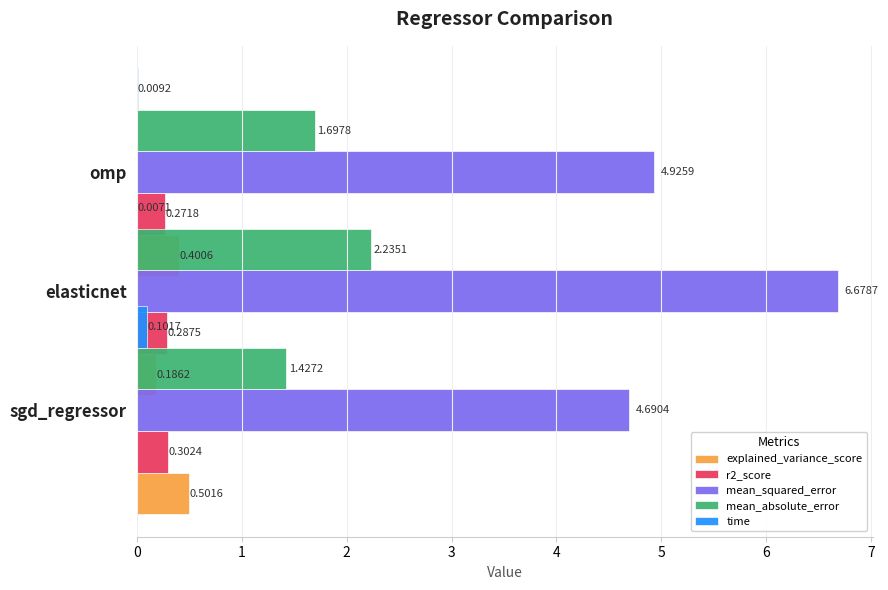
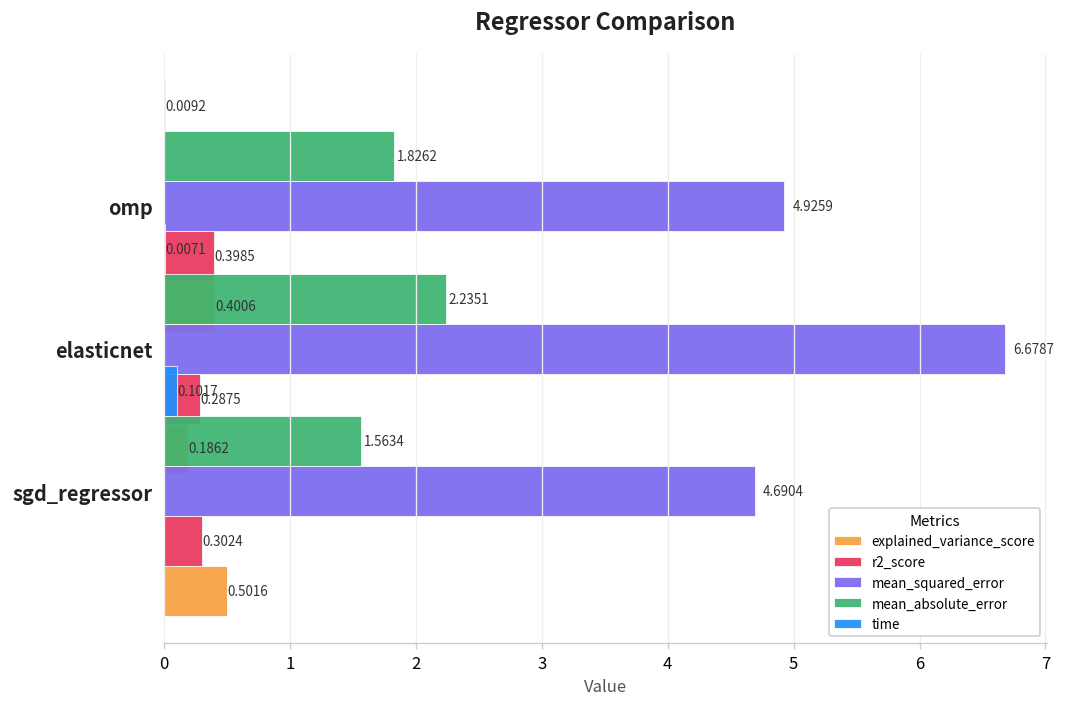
mean_absolute_error, omp: 1.6978 -> 1.8262
r2_score, omp: 0.2718 -> 0.3985
mean_absolute_error, sgd_regressor: 1.4272 -> 1.5634
